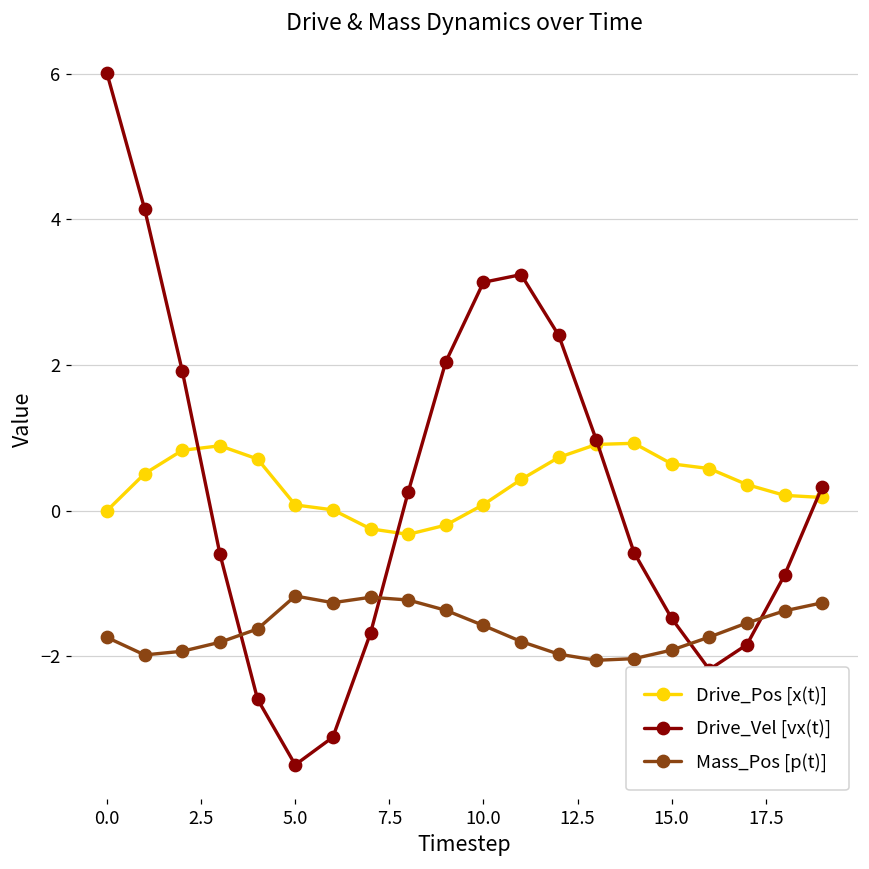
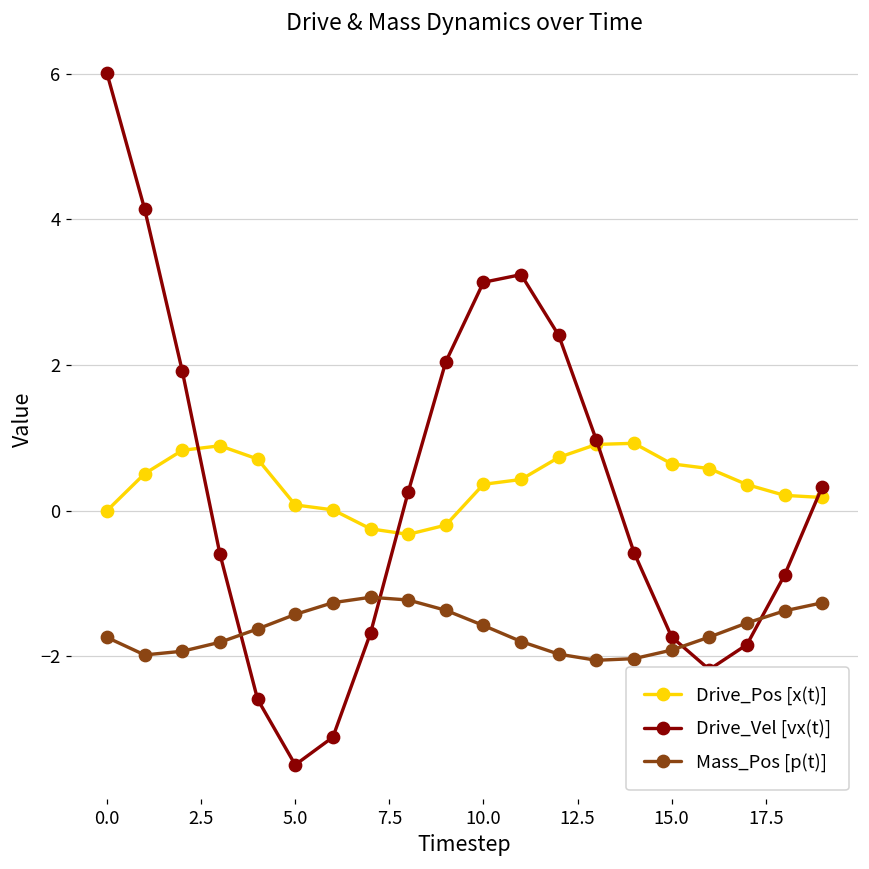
Mass_Pos [p(t)], 5.0: -1.2 -> -1.4
Drive_Pos [x(t)], 10.0: 0.1 -> 0.4
Drive_Vel [vx(t)], 15.0: -1.5 -> -1.7
